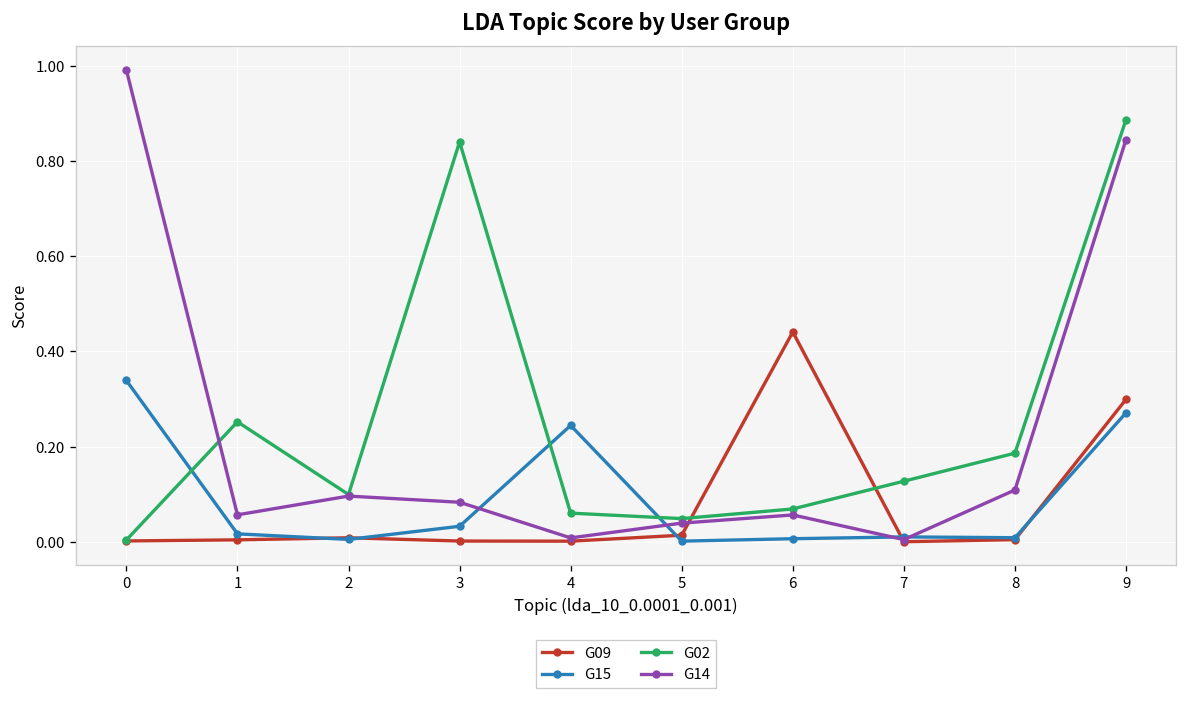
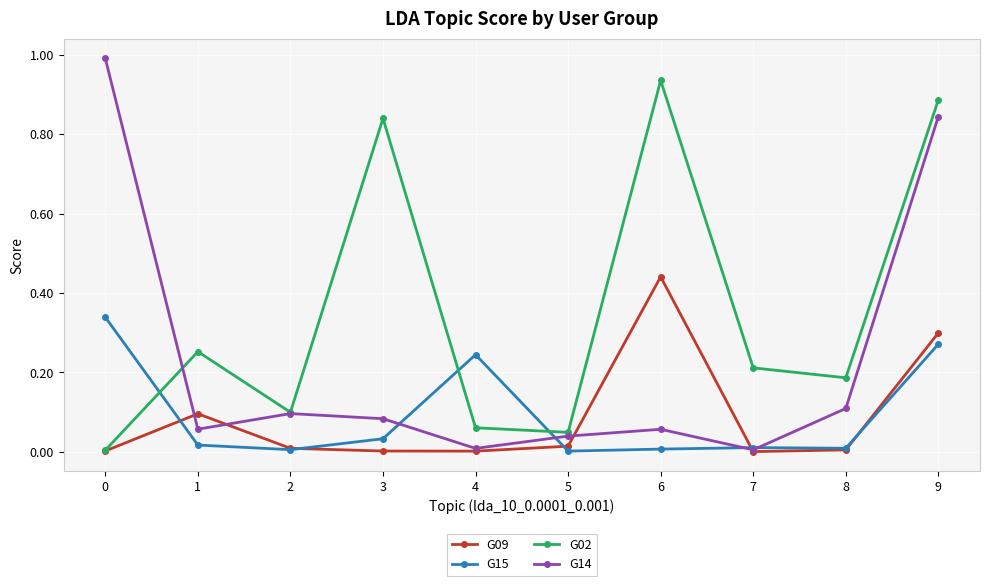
G09, 1: 0.00 -> 0.10
G02, 6: 0.07 -> 0.94
G02, 7: 0.13 -> 0.21
